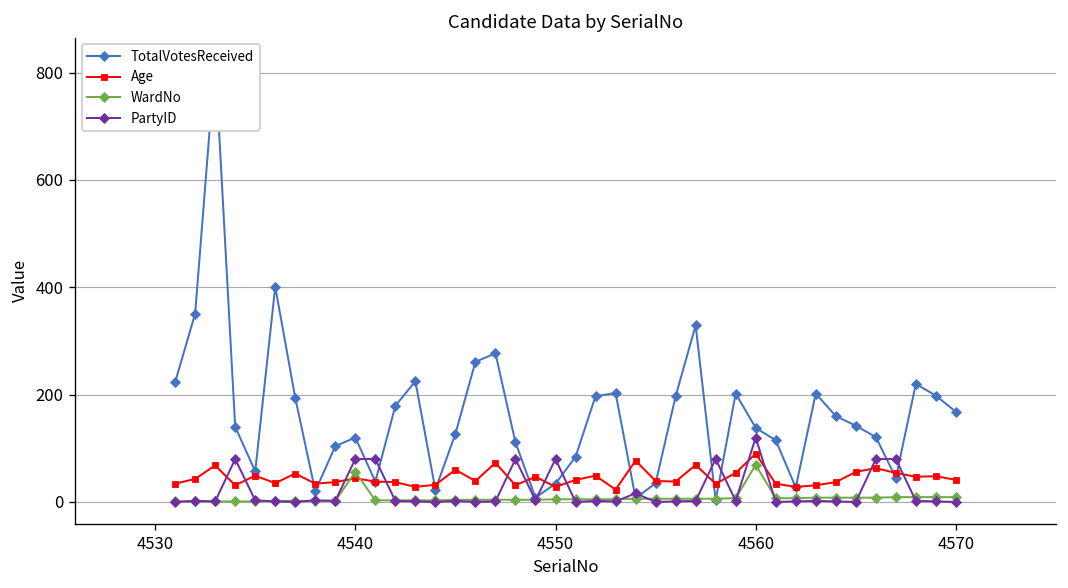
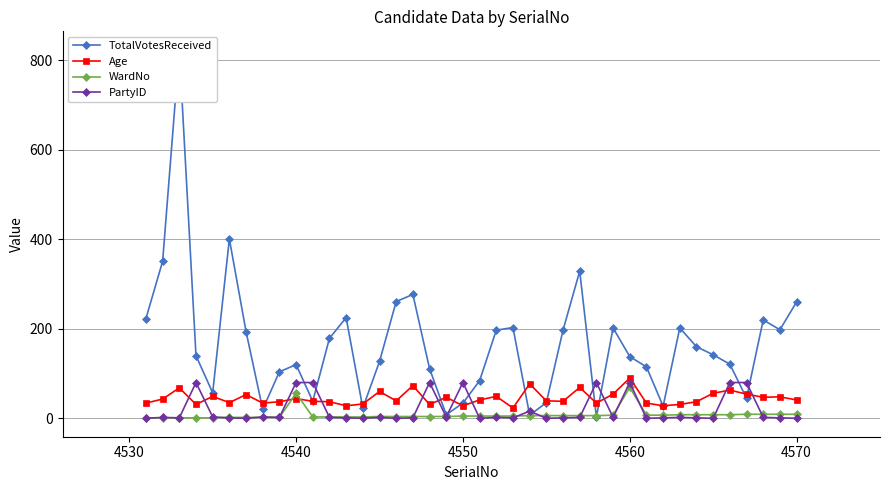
PartyID, 4560: 120 -> 80
TotalVotesReceived, 4570: 170 -> 260
